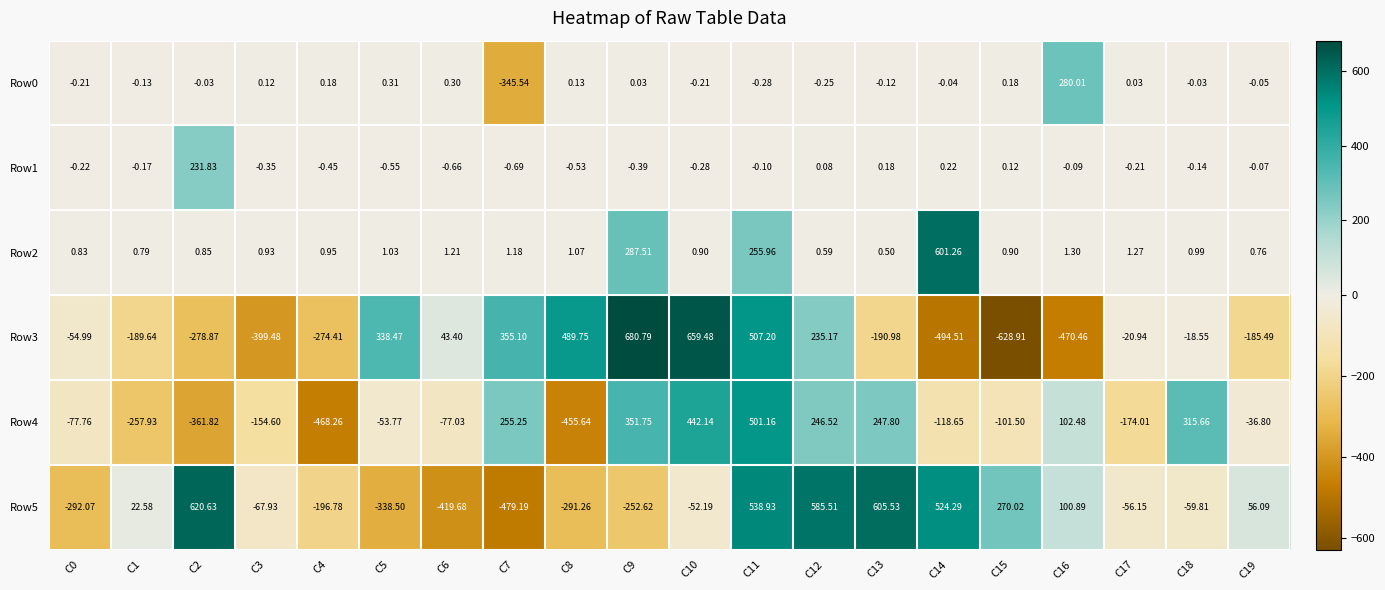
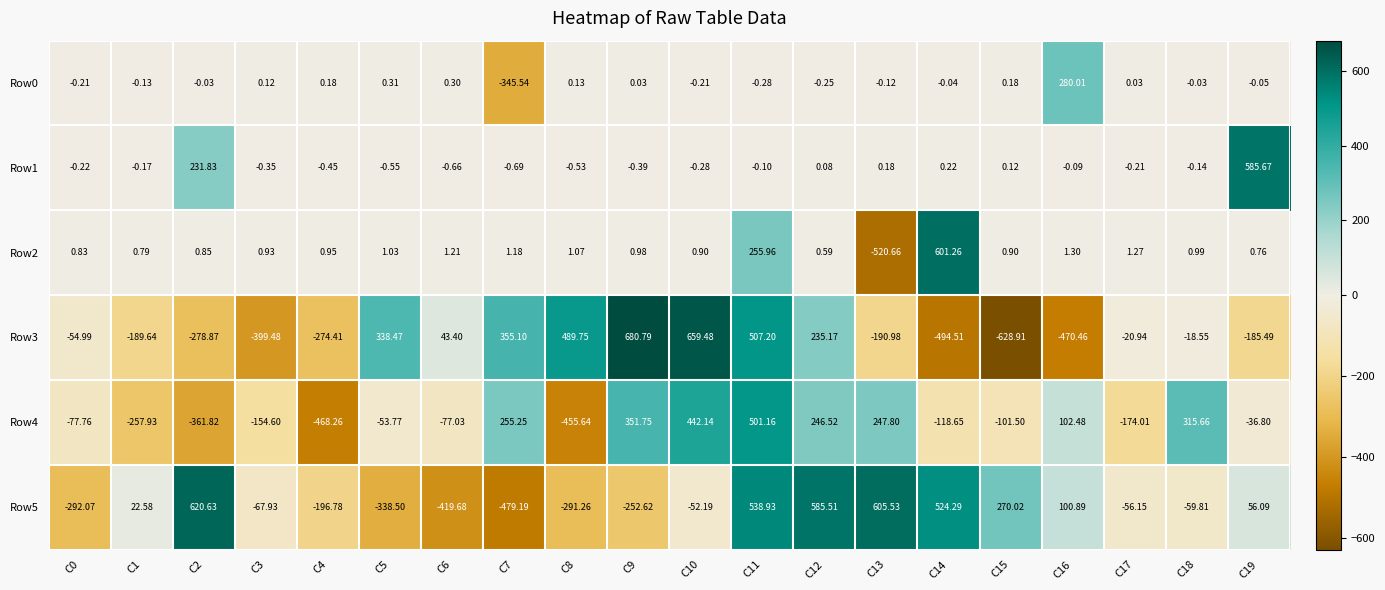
Row1, C19: -0.07 -> 585.67
Row2, C9: 287.51 -> 0.98
Row2, C13: 0.50 -> -520.66
